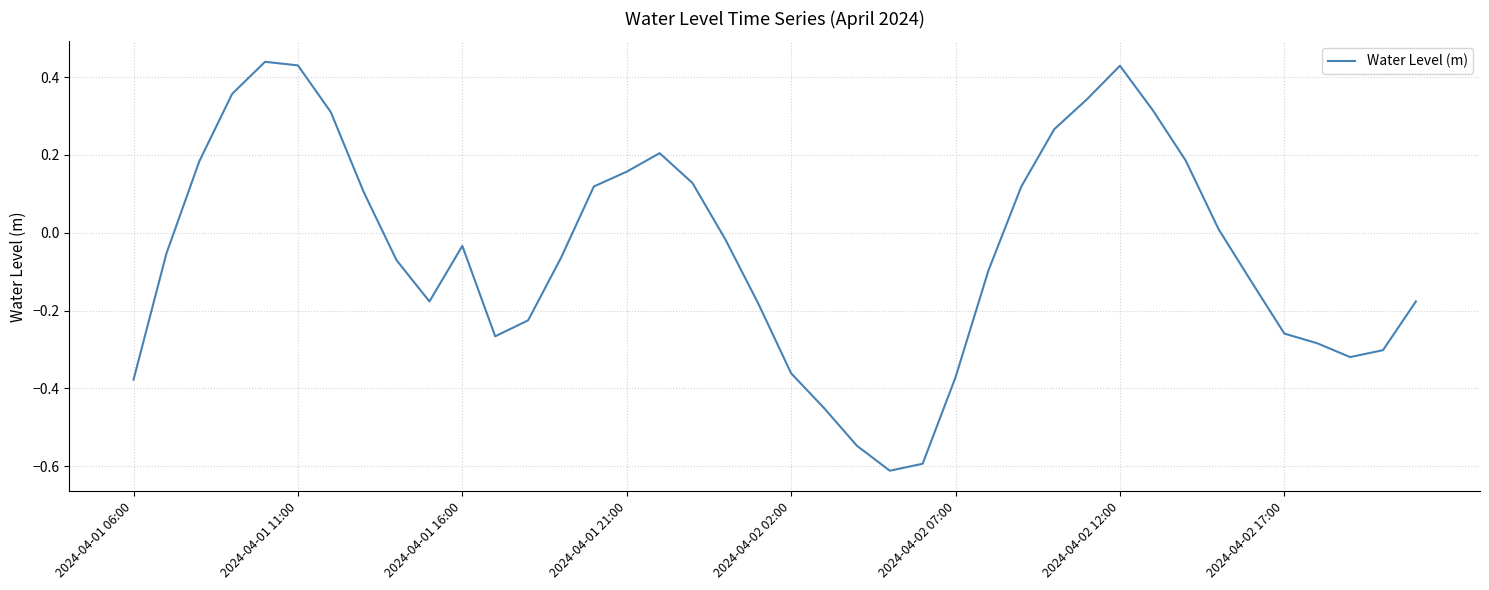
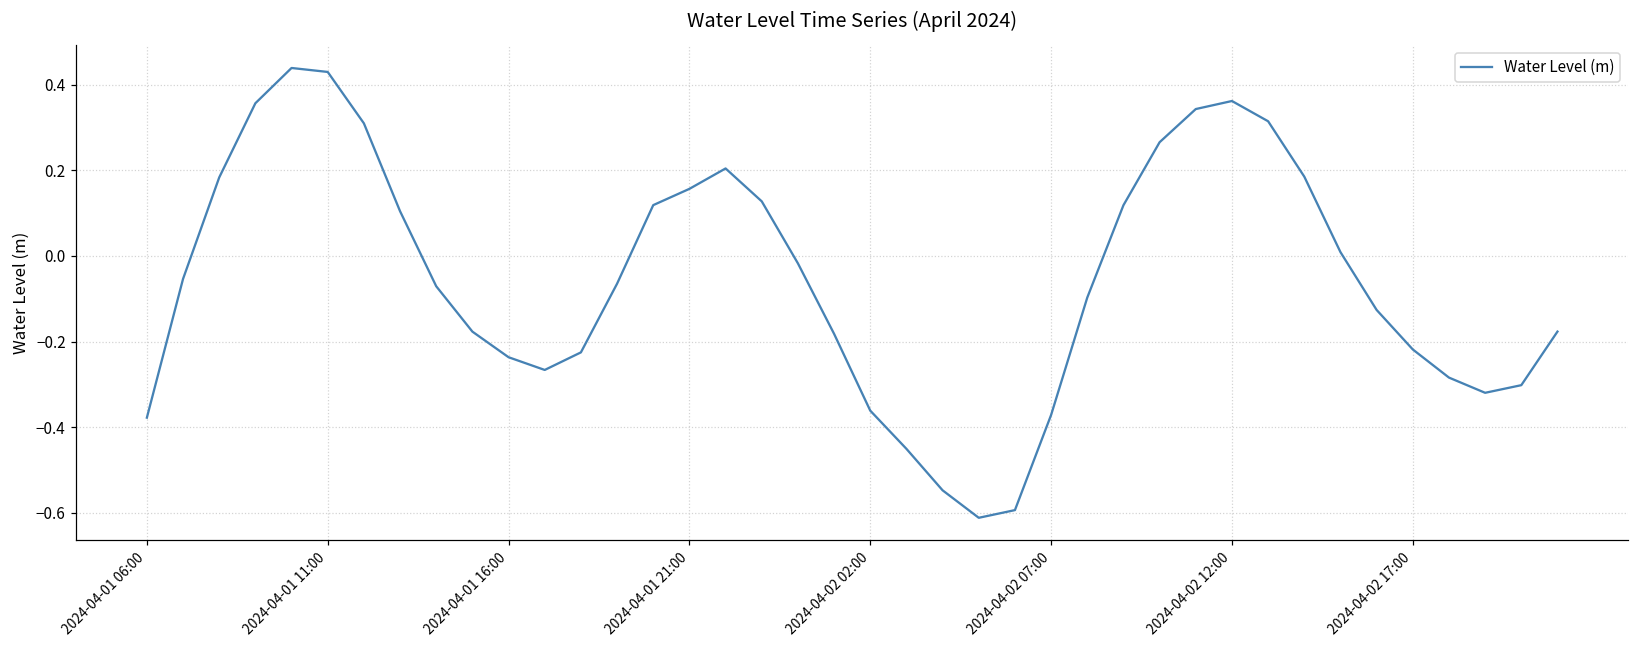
2024-04-01 16:00: -0.03 -> -0.24
2024-04-02 12:00: 0.43 -> 0.36
2024-04-02 17:00: -0.26 -> -0.22
